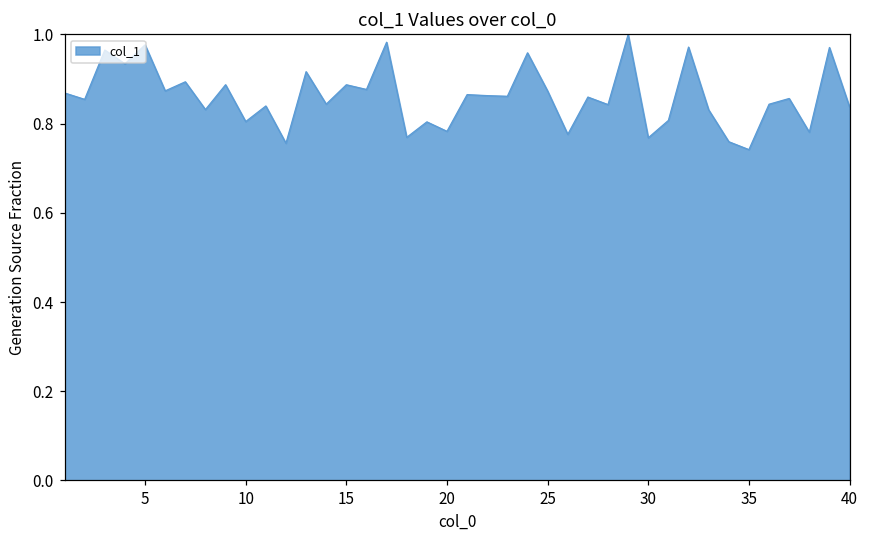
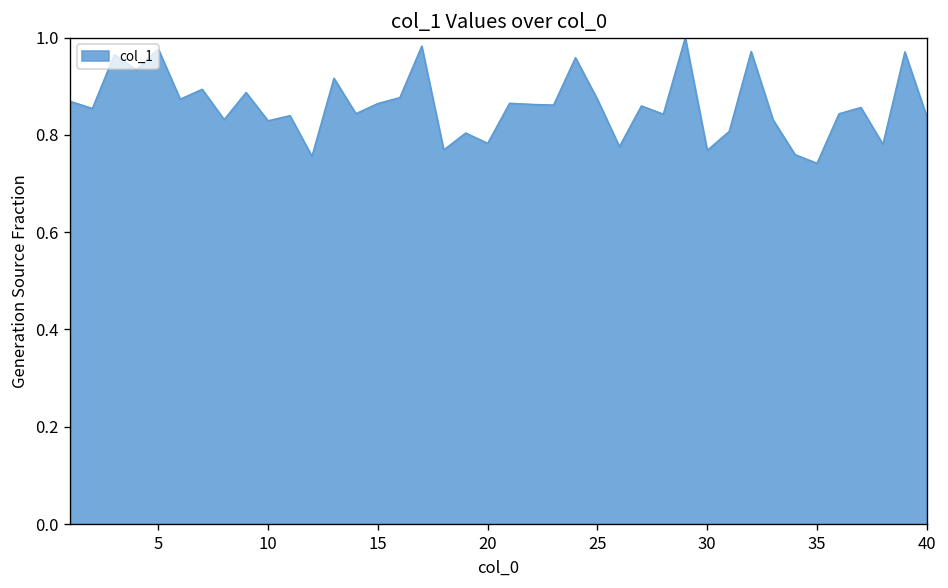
10: 0.80 -> 0.83
15: 0.89 -> 0.86
